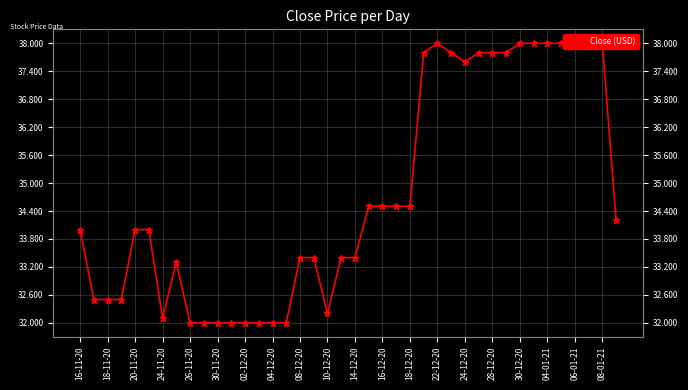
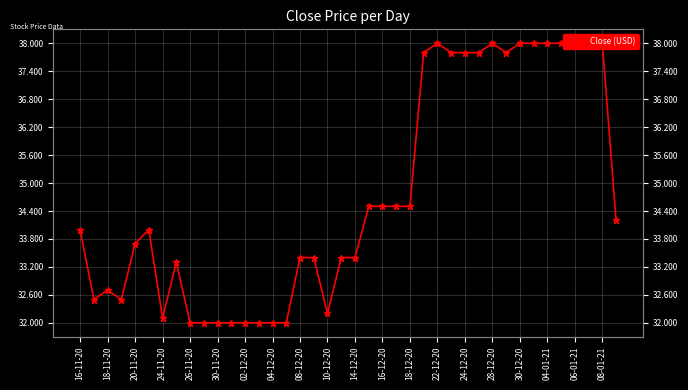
18-11-20: 32.5 -> 32.7
20-11-20: 34.0 -> 33.7
24-12-20: 37.6 -> 37.8
28-12-20: 37.8 -> 38.0
